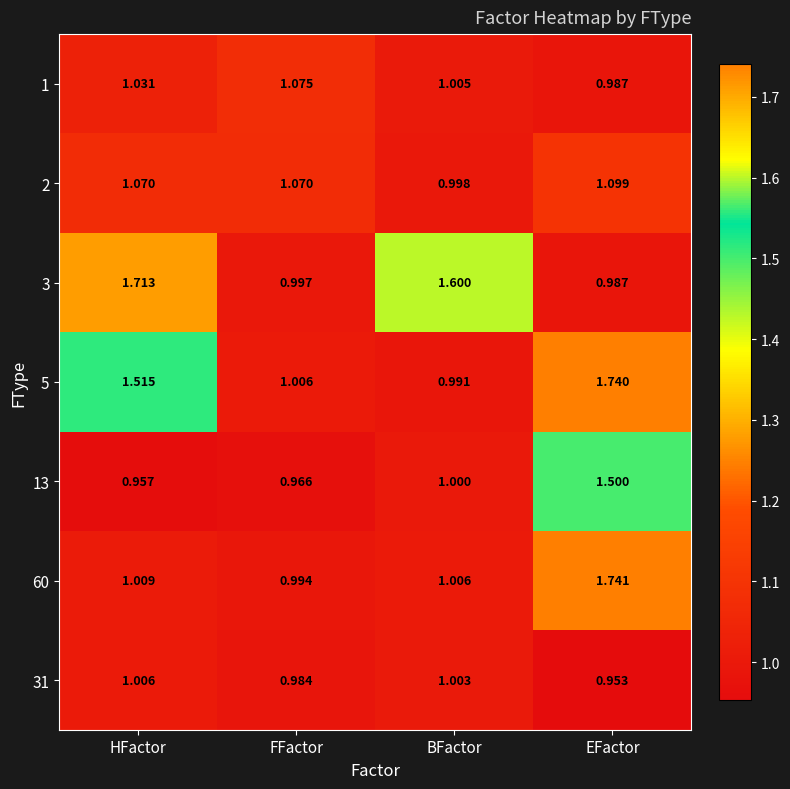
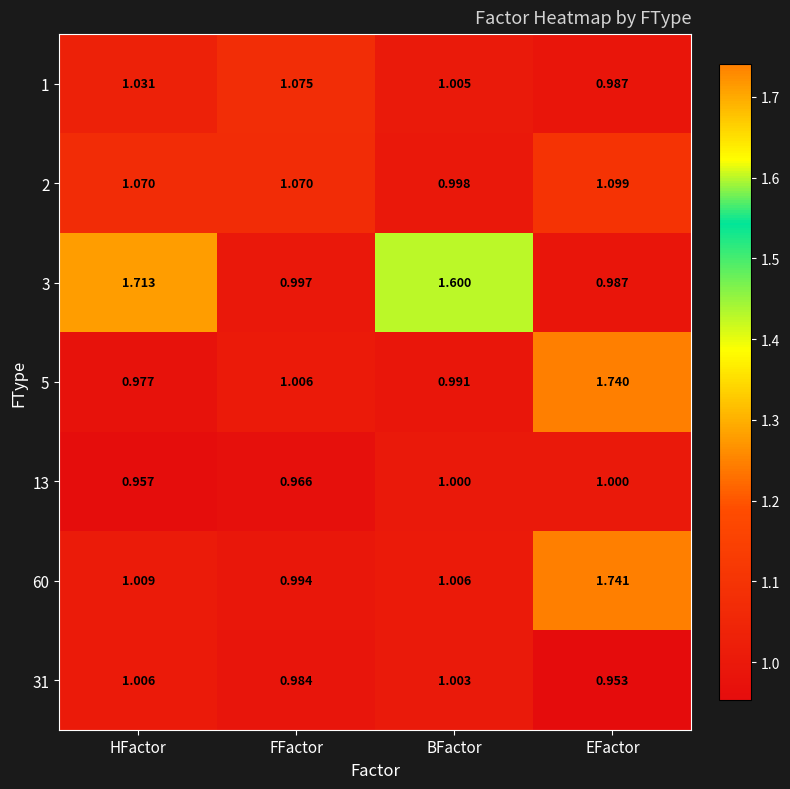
5, HFactor: 1.515 -> 0.977
13, EFactor: 1.500 -> 1.000
